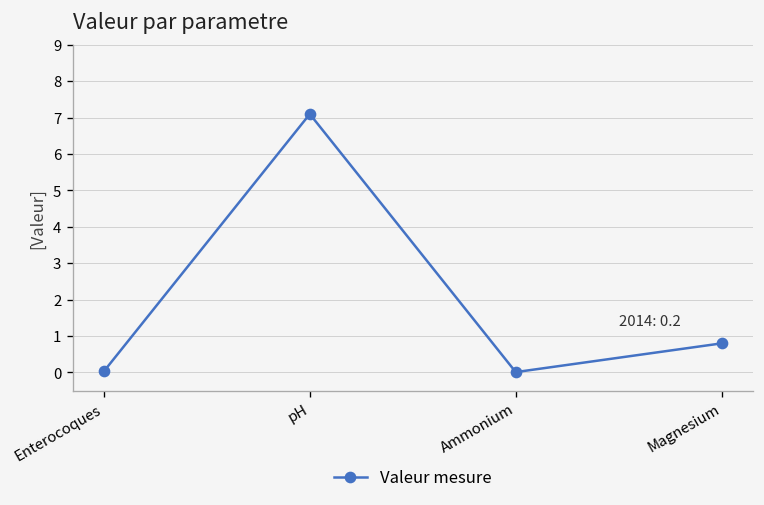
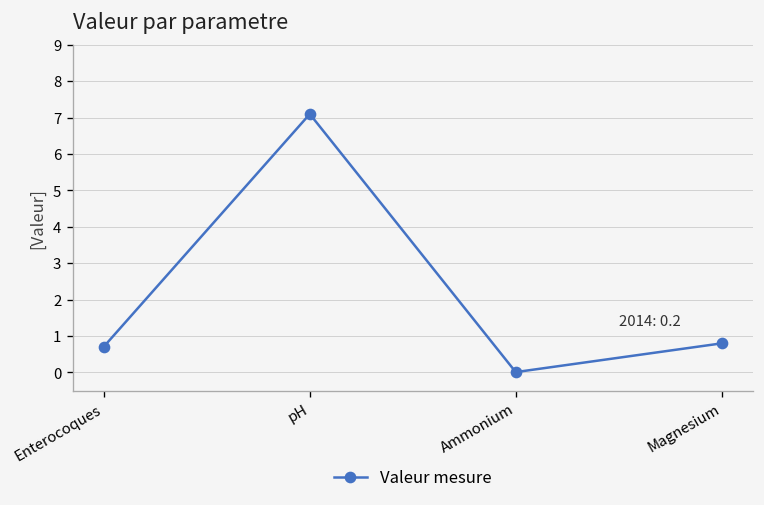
Enterocoques: 0.0 -> 0.7
